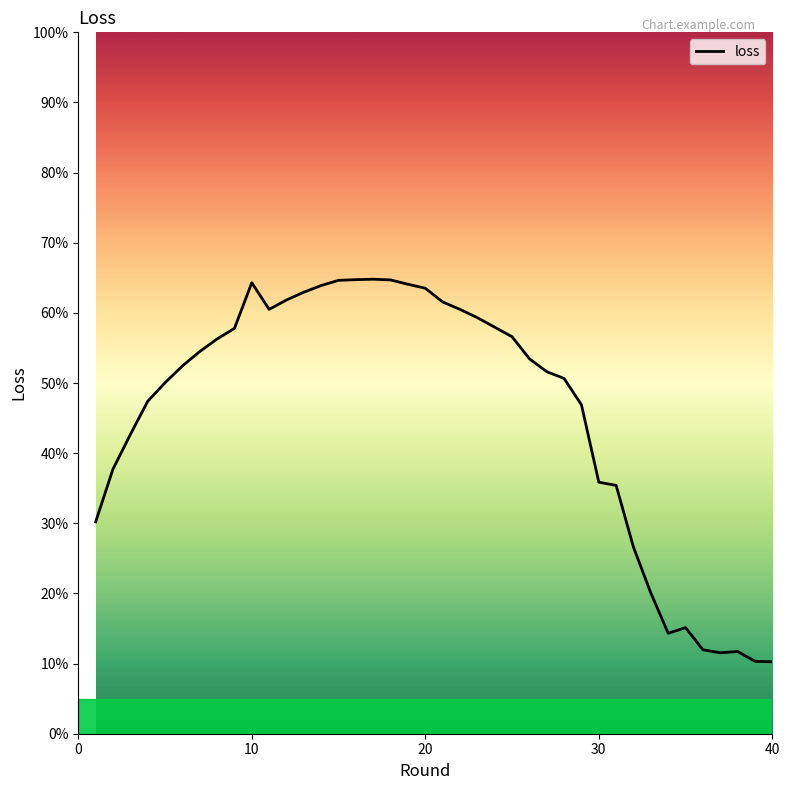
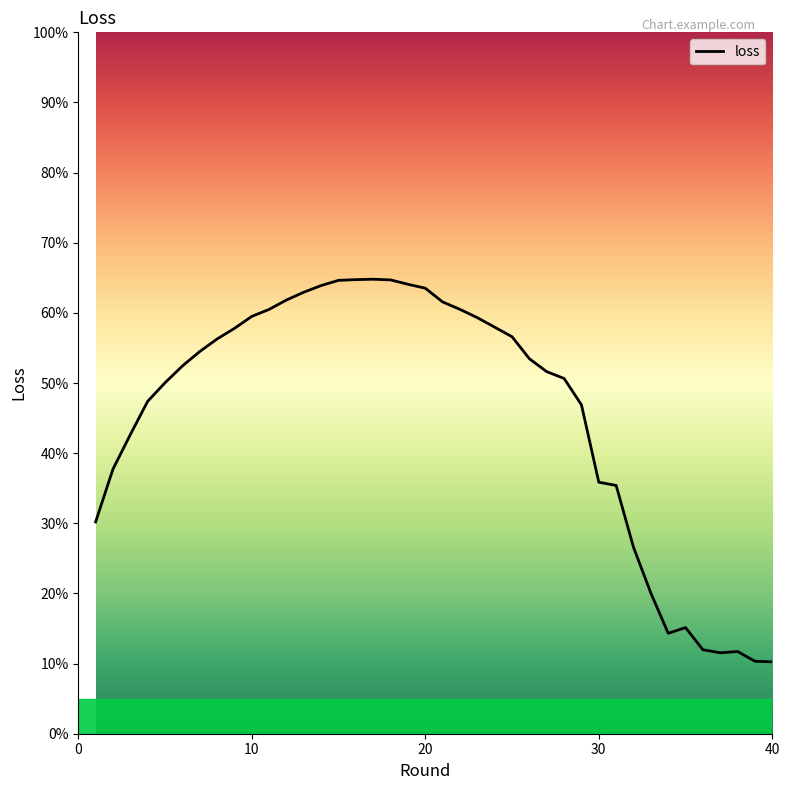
10: 64% -> 60%
